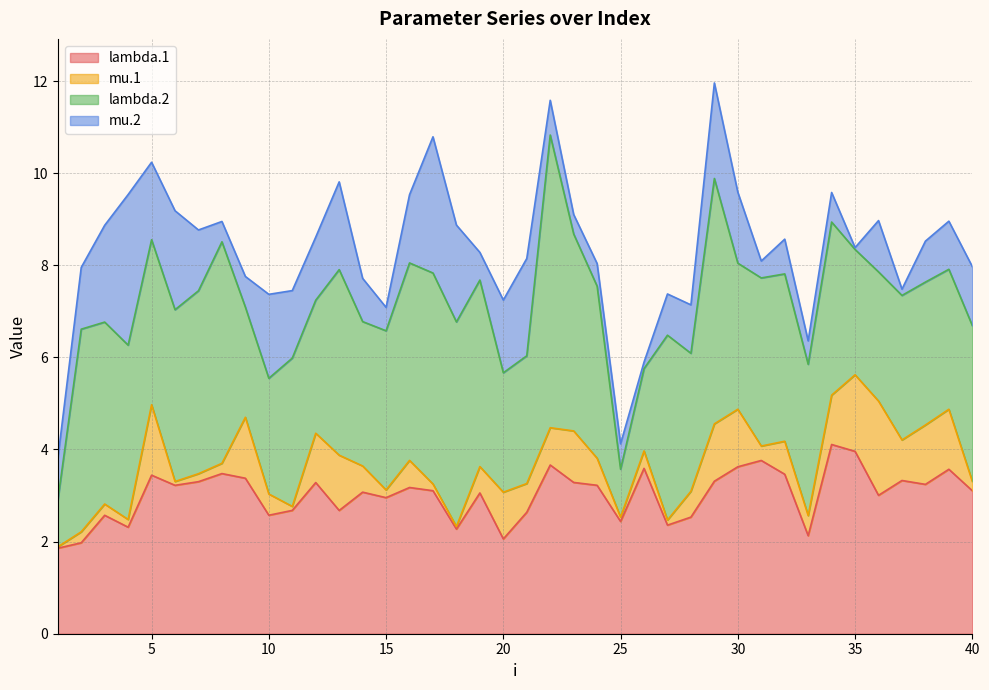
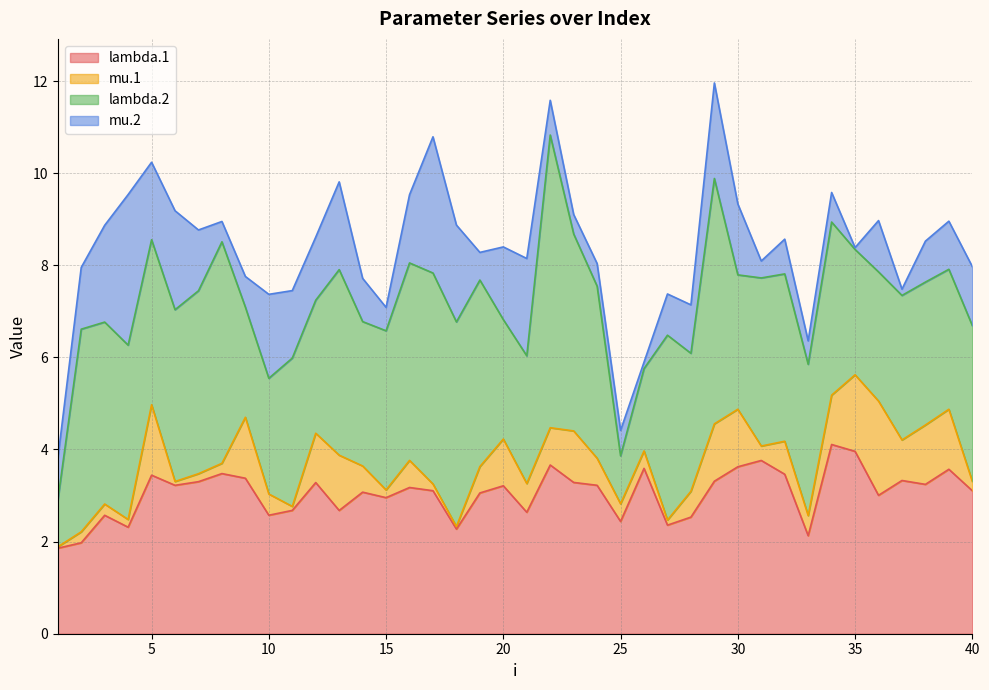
lambda.1, 20: 2.1 -> 3.2
mu.1, 25: 0.1 -> 0.4
lambda.2, 30: 3.2 -> 2.9
